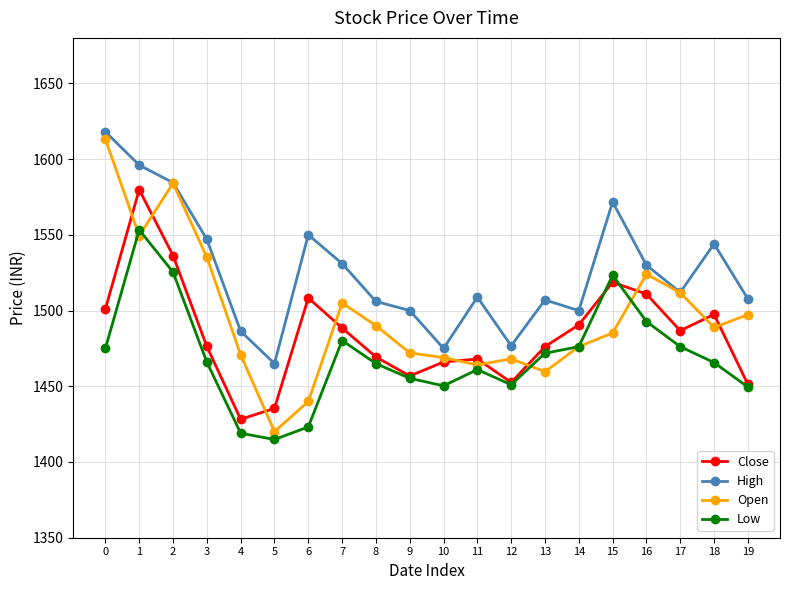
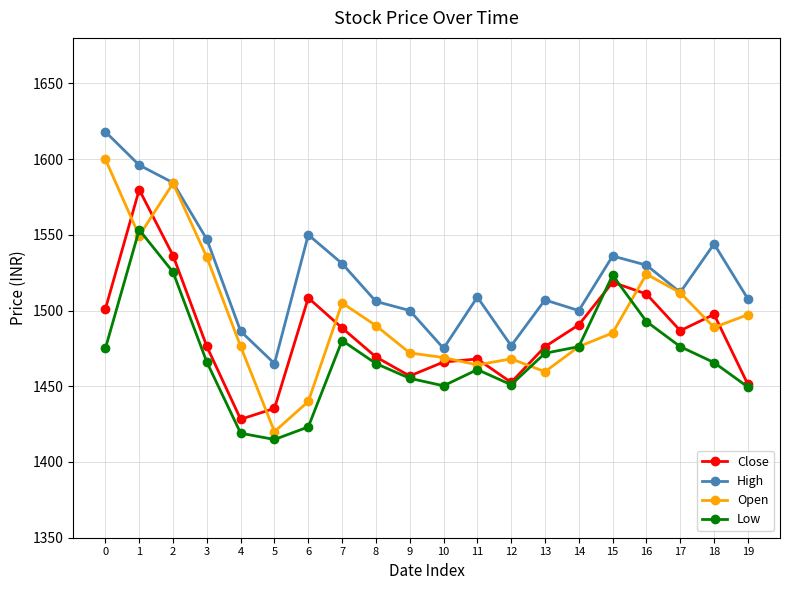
Open, 0: 1613 -> 1600
Open, 4: 1471 -> 1476
High, 15: 1572 -> 1536
